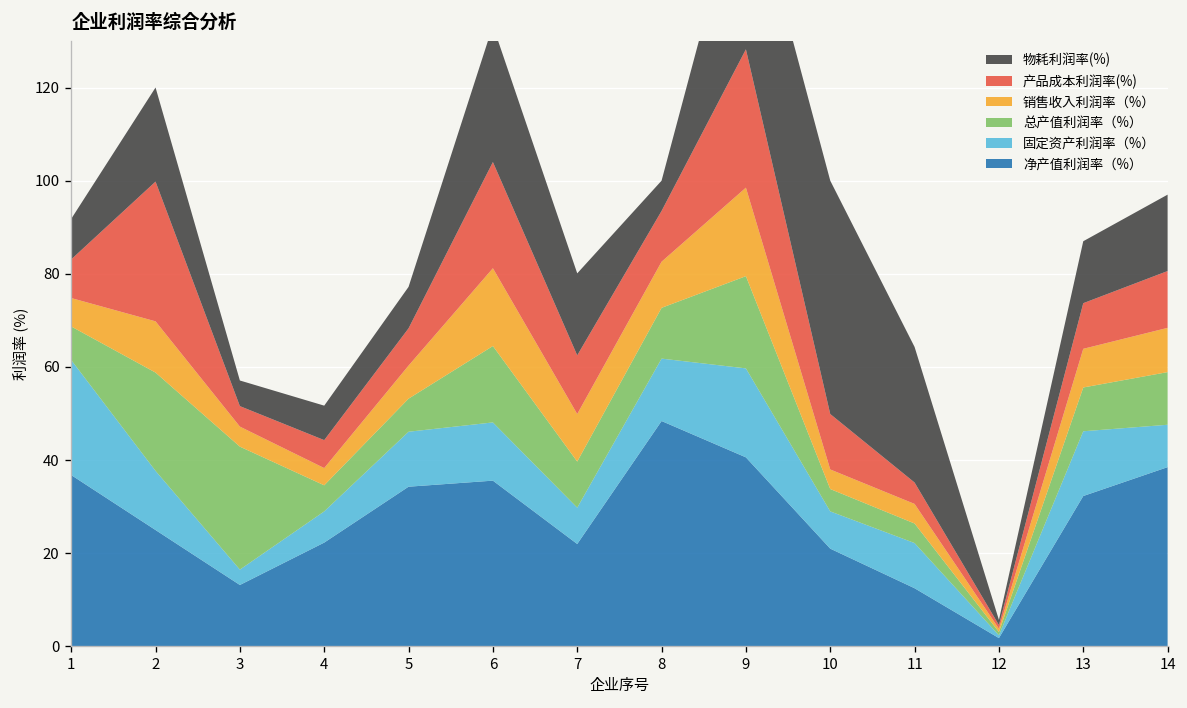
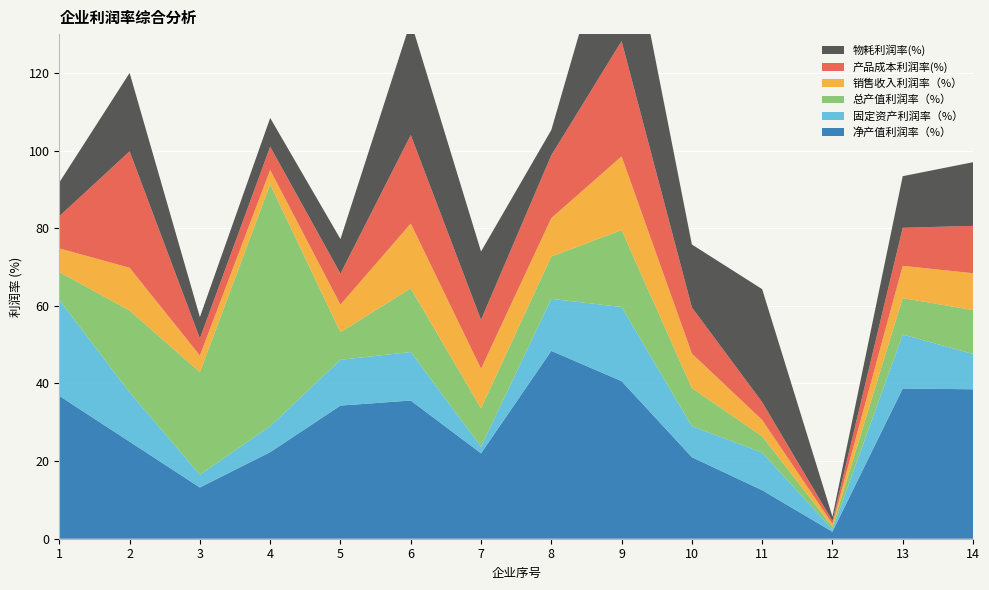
总产值利润率（%）, 4: 6 -> 62
固定资产利润率（%）, 7: 8 -> 2
产品成本利润率(%), 8: 11 -> 16
总产值利润率（%）, 10: 5 -> 10
销售收入利润率（%）, 10: 4 -> 9
物耗利润率(%), 10: 50 -> 16
净产值利润率（%）, 13: 32 -> 39
